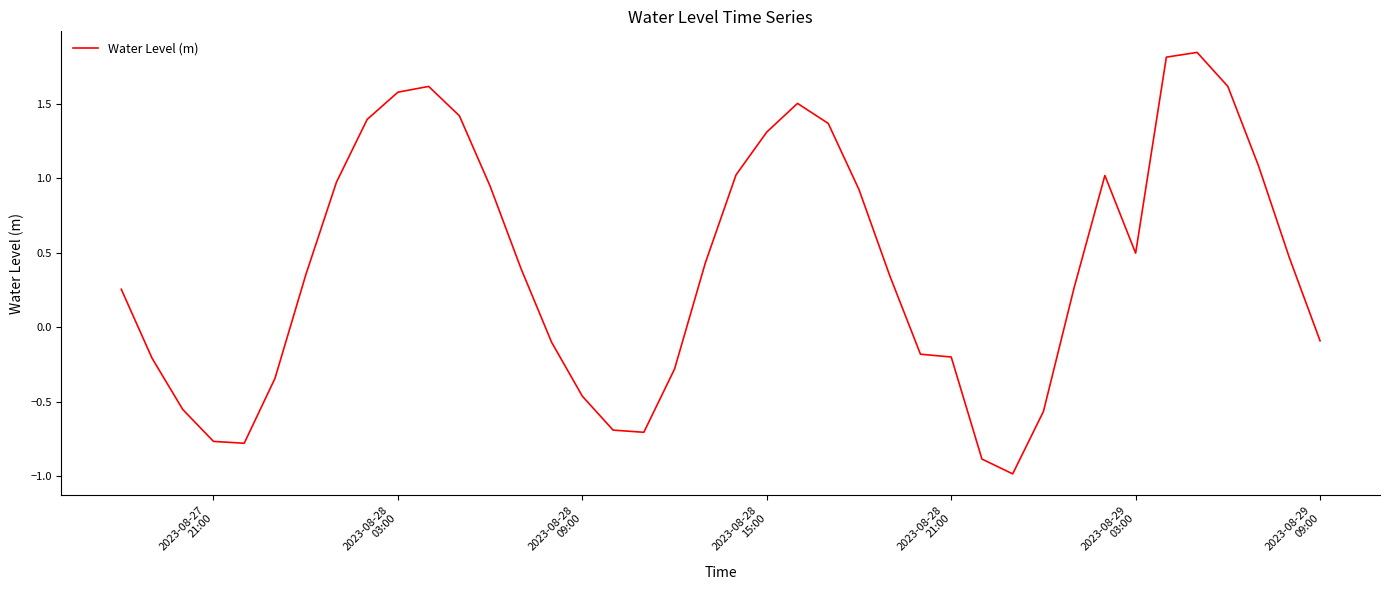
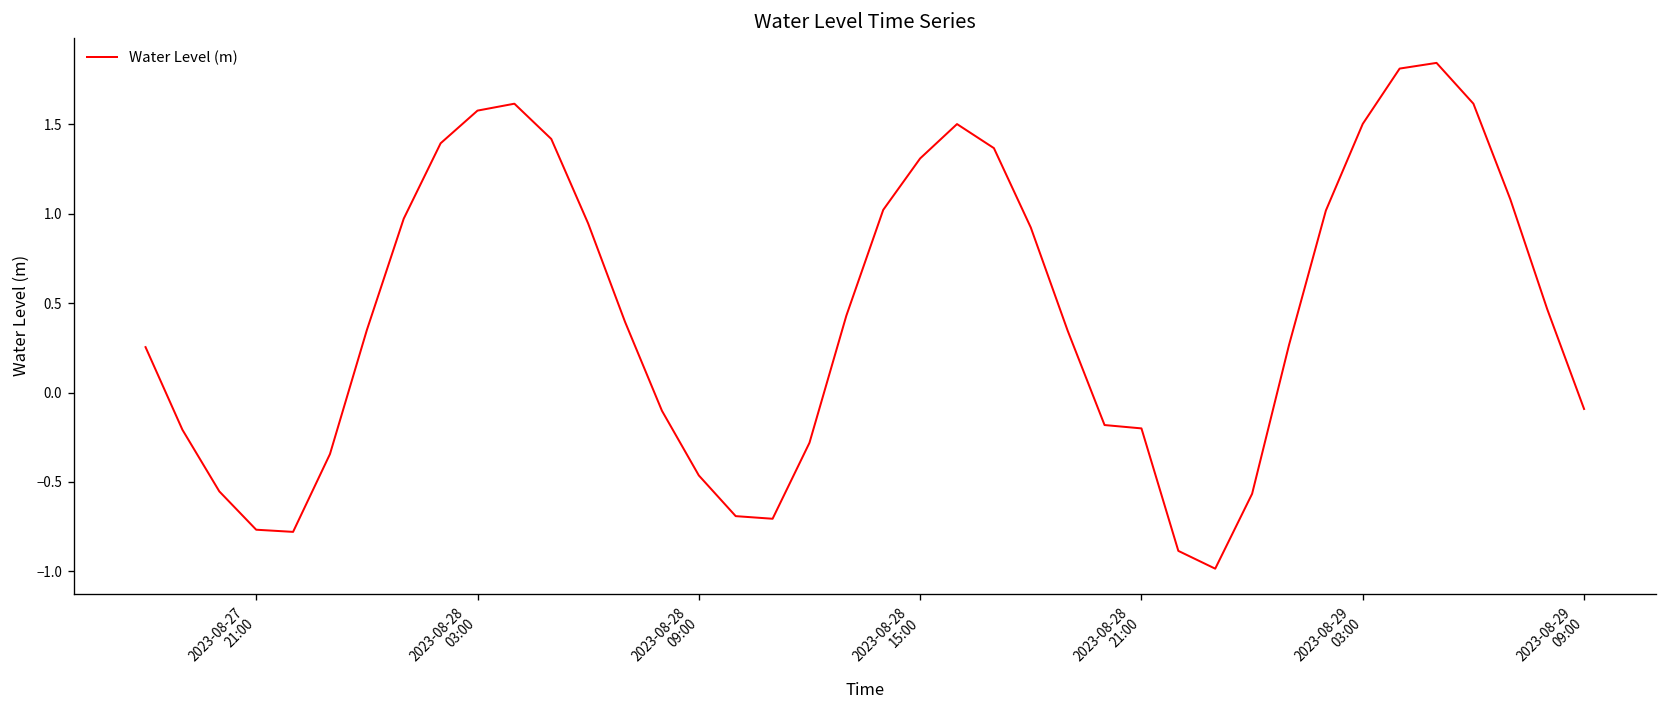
2023-08-29 03:00: 0.50 -> 1.50
